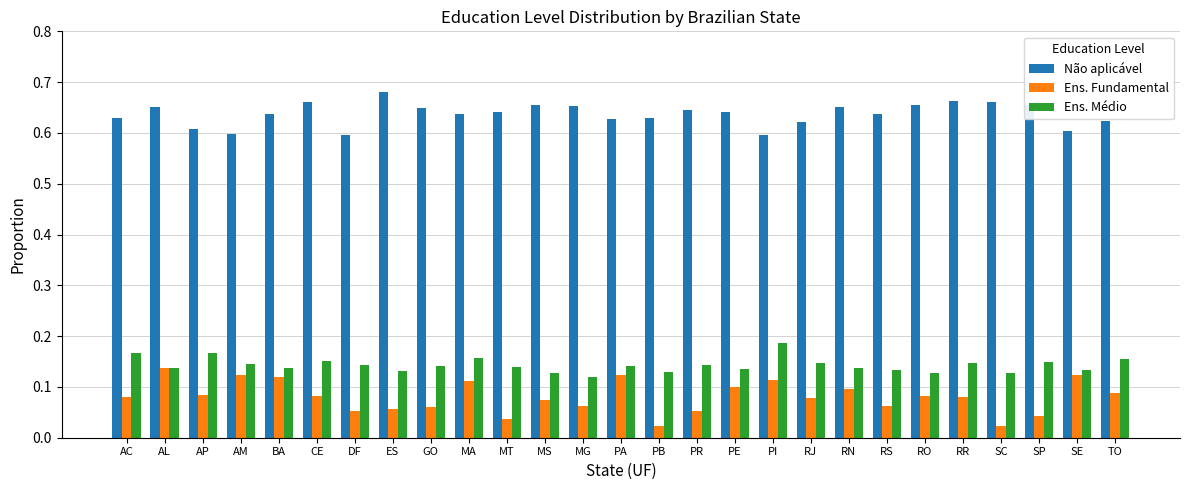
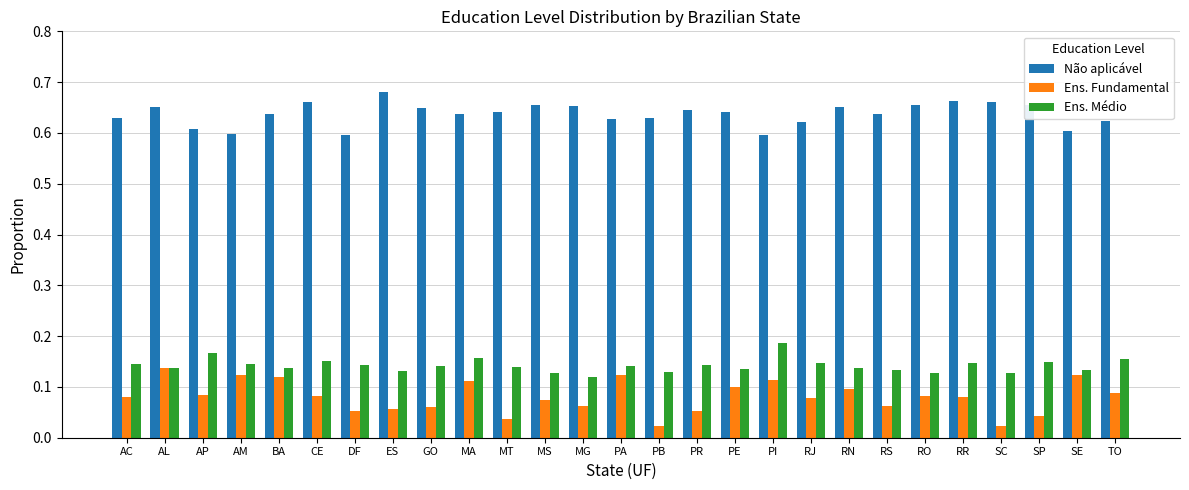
Ens. Médio, AC: 0.17 -> 0.14
